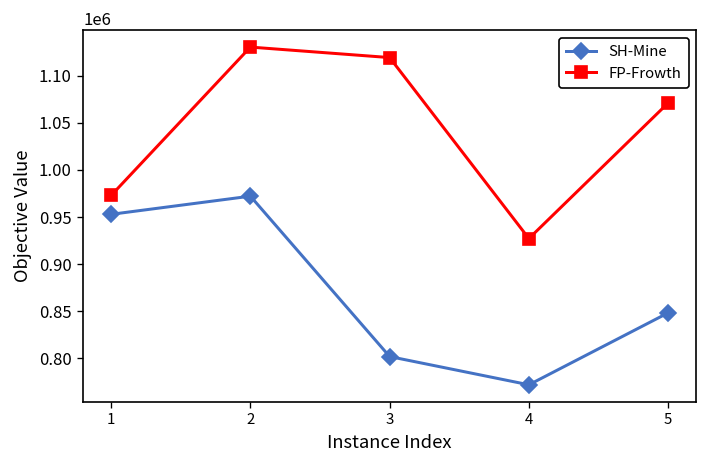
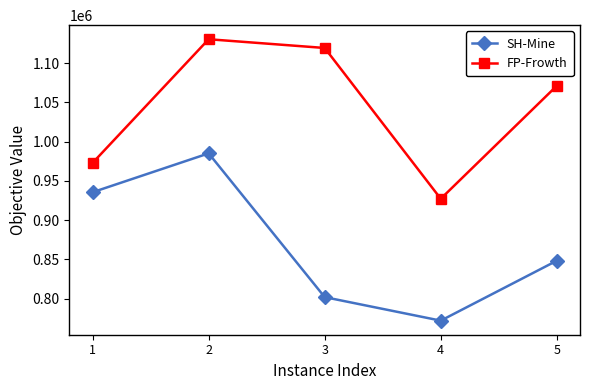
SH-Mine, 1: 950000 -> 940000
SH-Mine, 2: 970000 -> 990000
